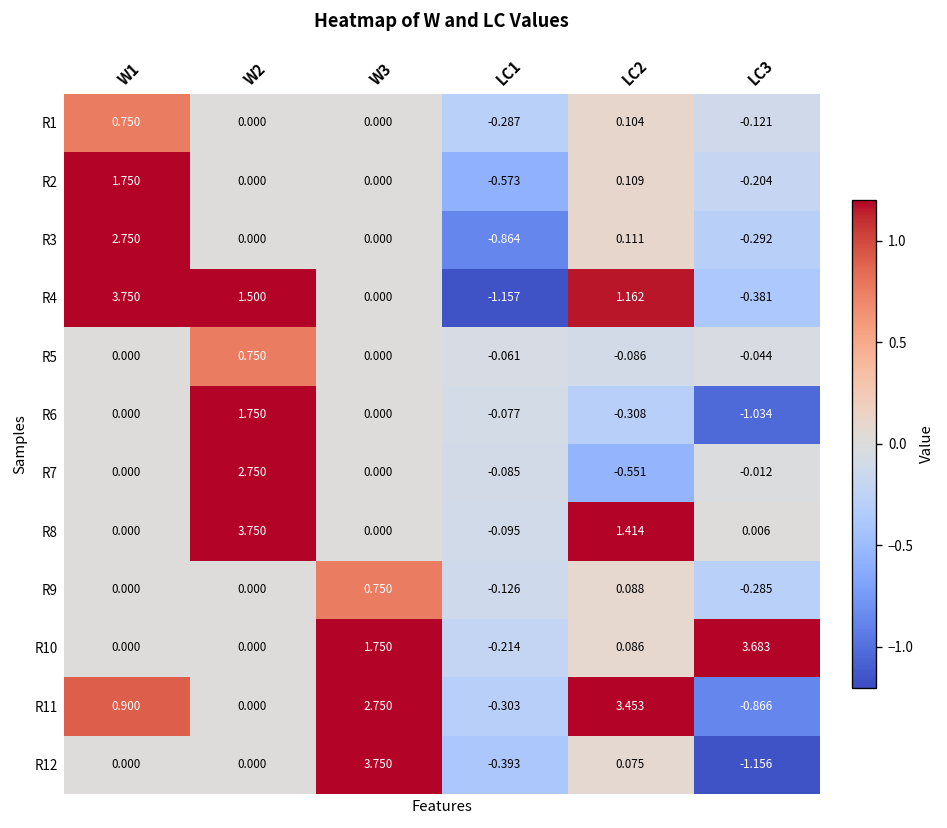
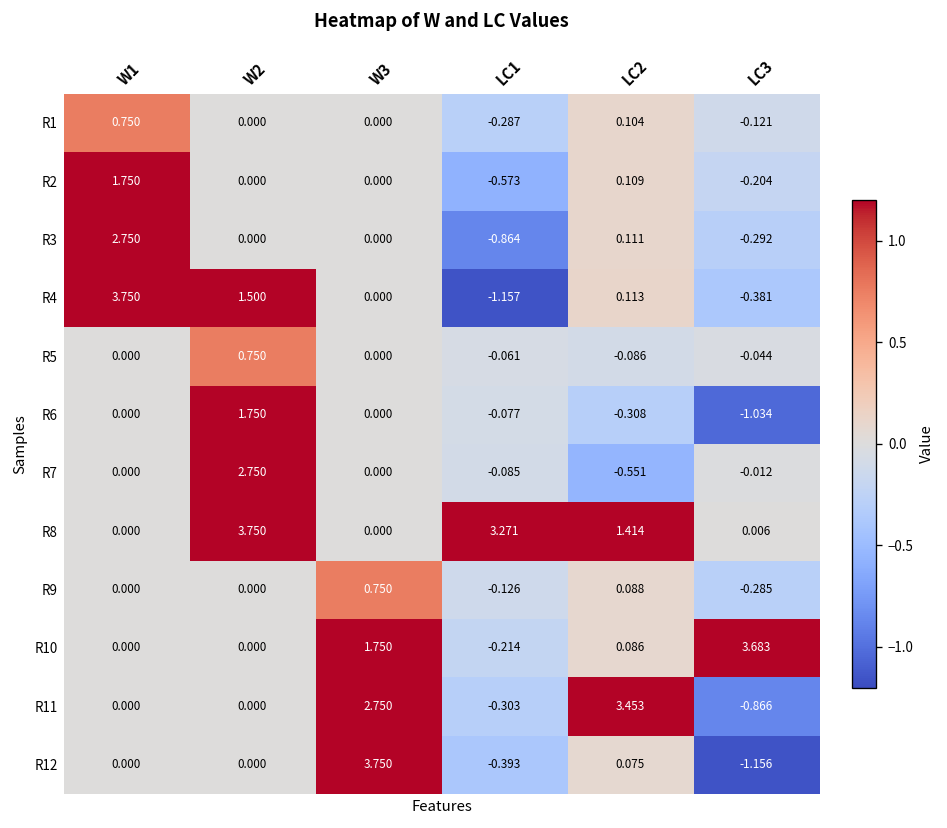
R4, LC2: 1.162 -> 0.113
R8, LC1: -0.095 -> 3.271
R11, W1: 0.900 -> 0.000
